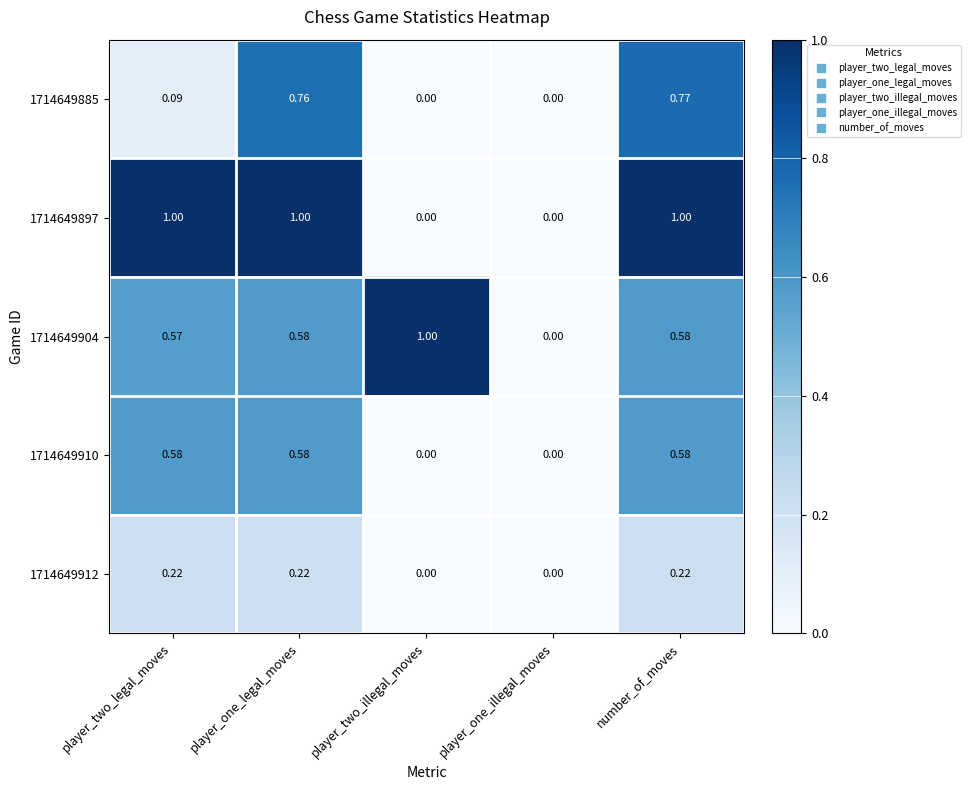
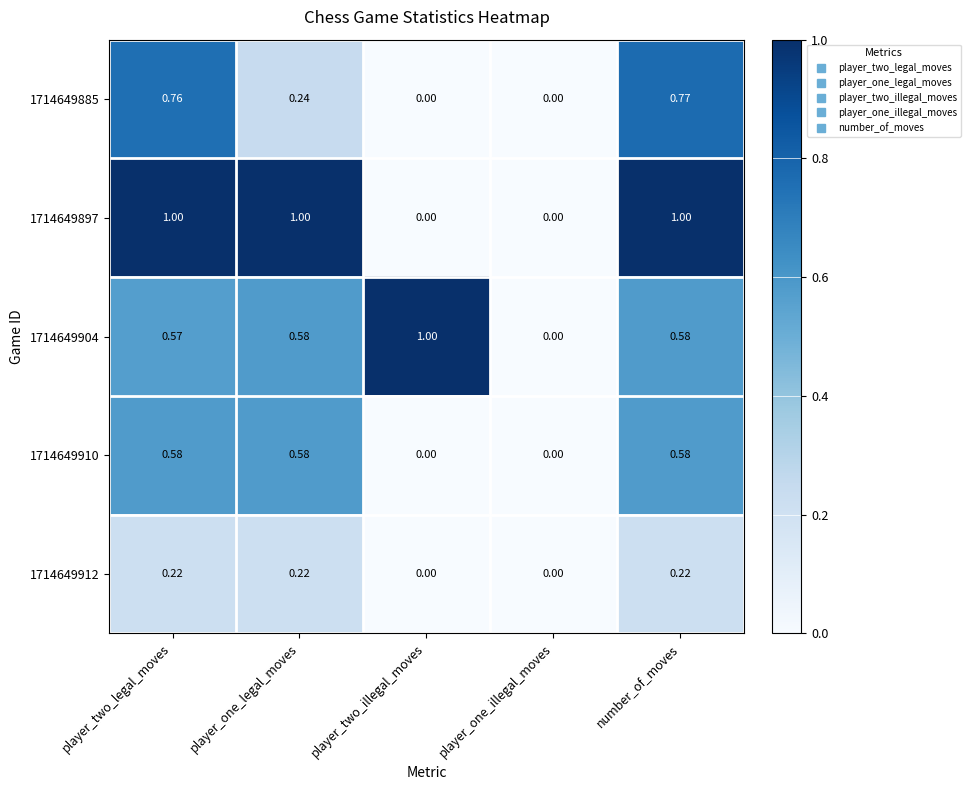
1714649885, player_two_legal_moves: 0.09 -> 0.76
1714649885, player_one_legal_moves: 0.76 -> 0.24
